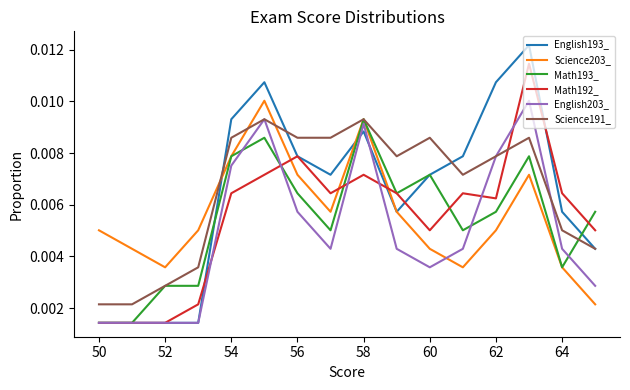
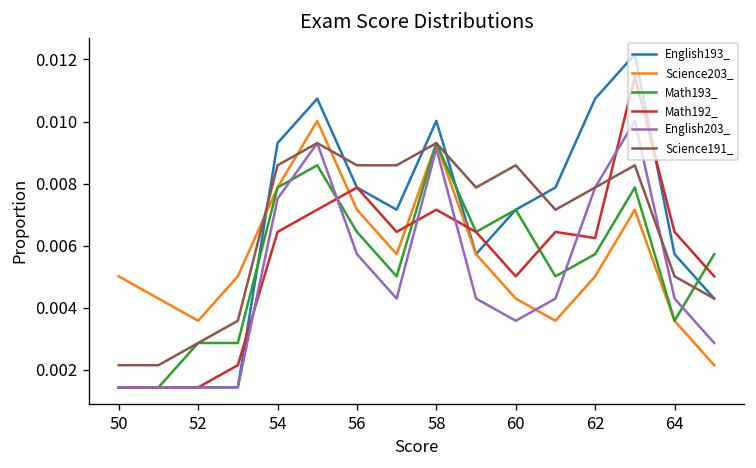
English193_, 58: 0.0088 -> 0.0100
